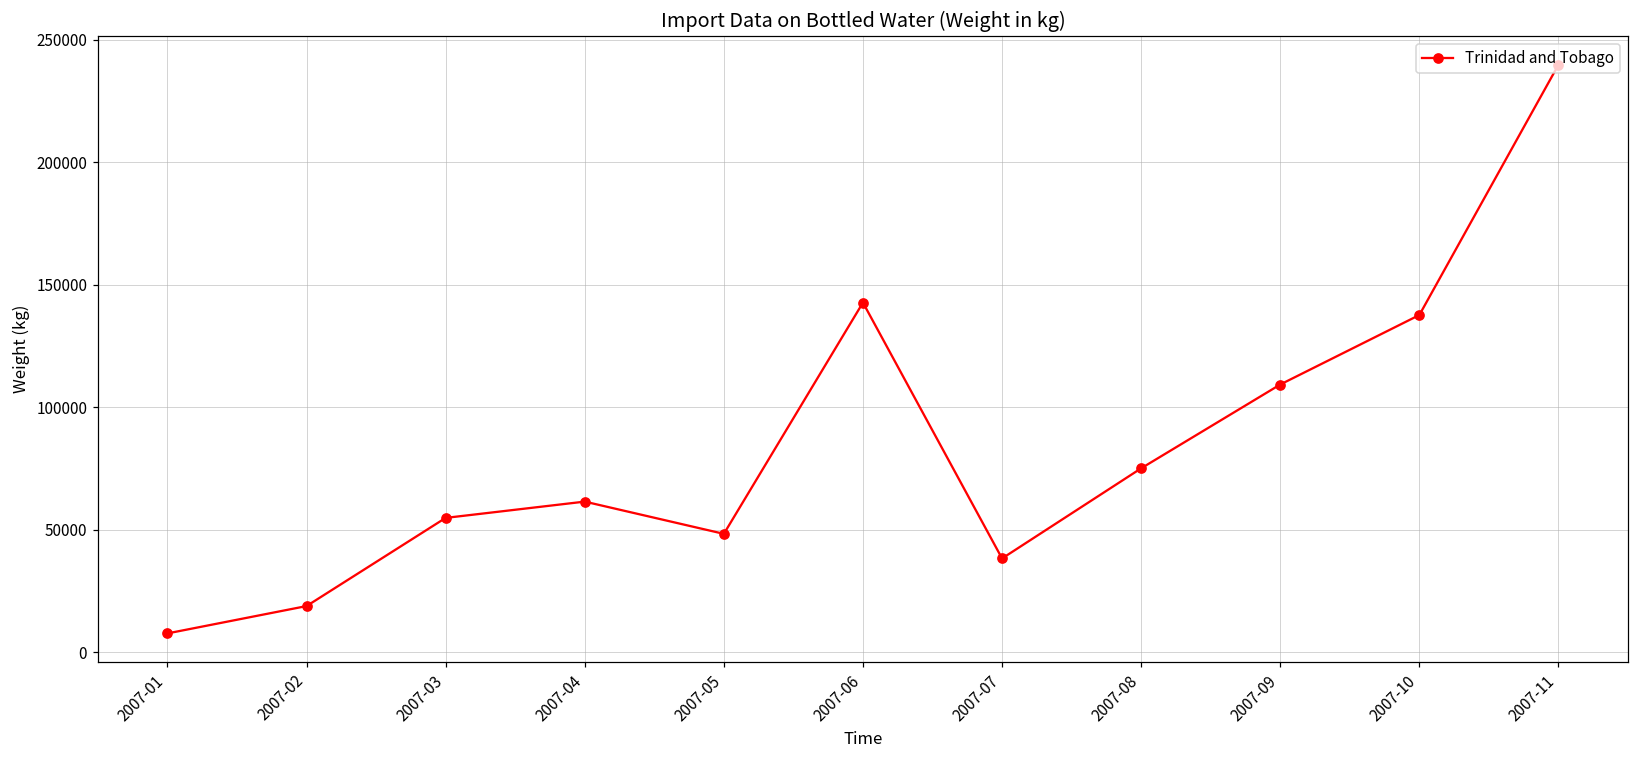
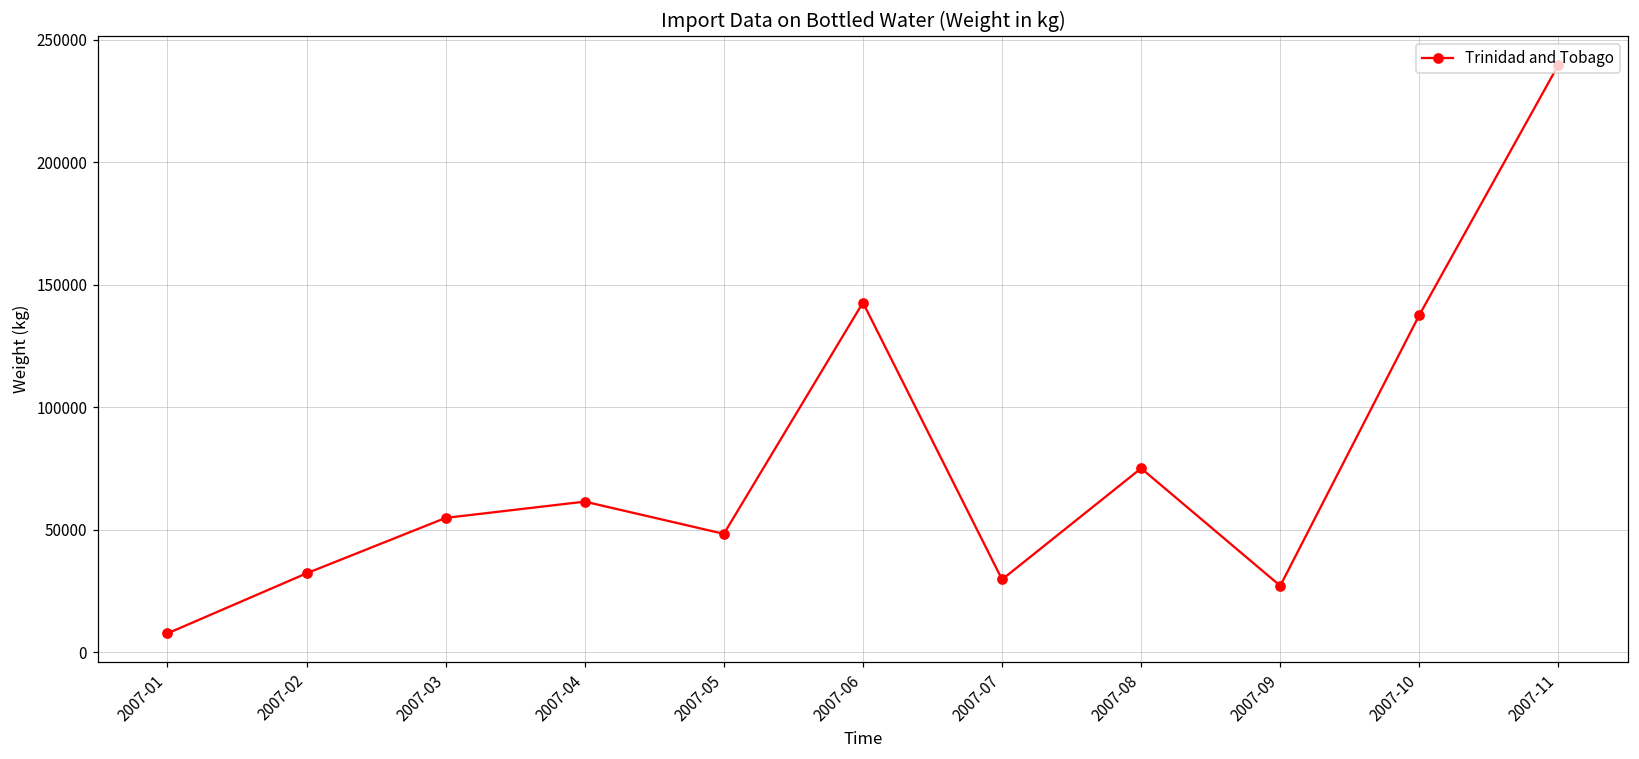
2007-02: 19000 -> 32000
2007-07: 38000 -> 30000
2007-09: 109000 -> 27000
